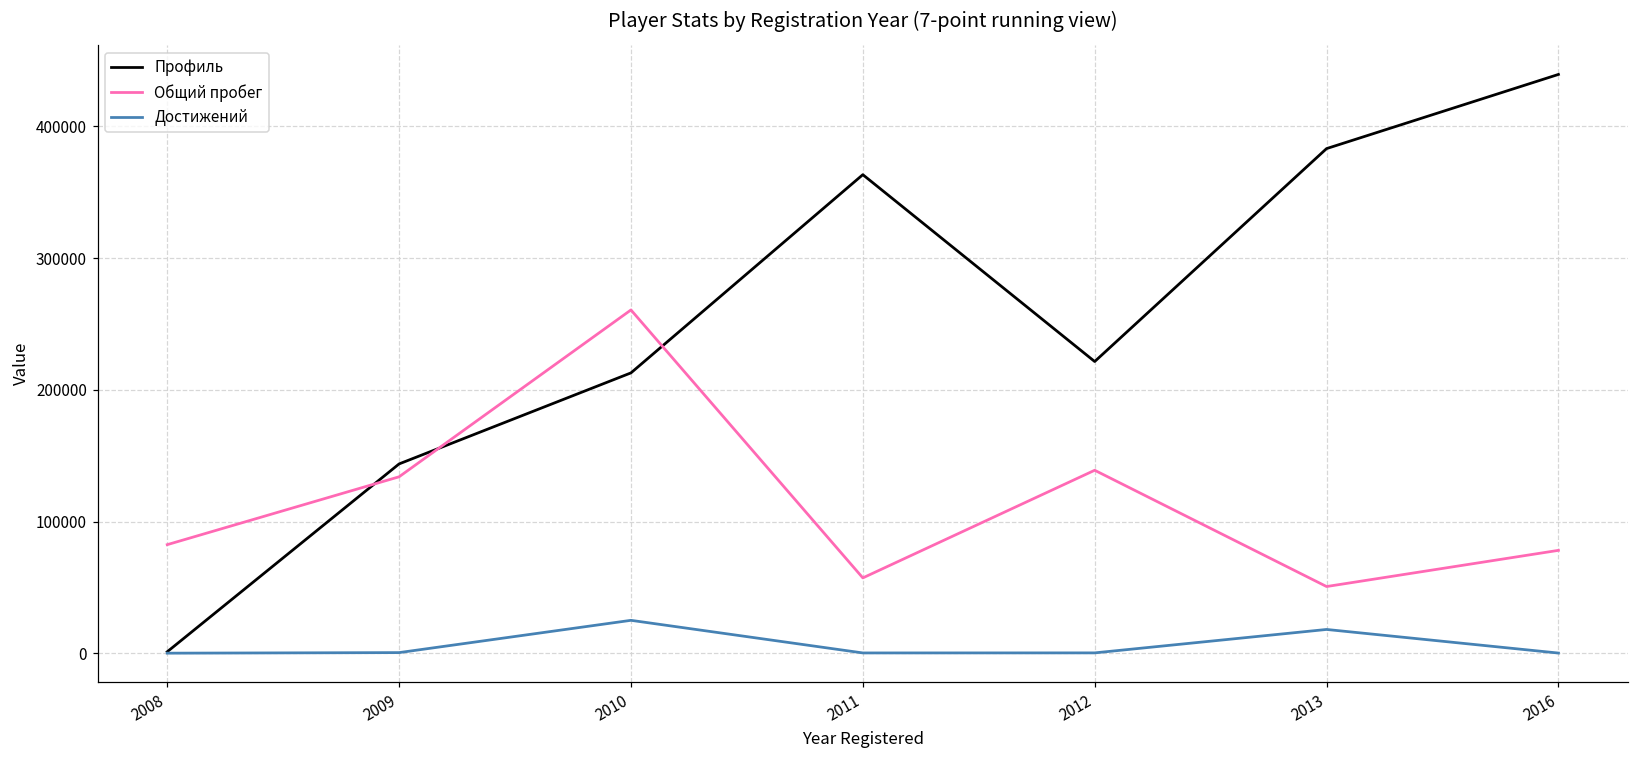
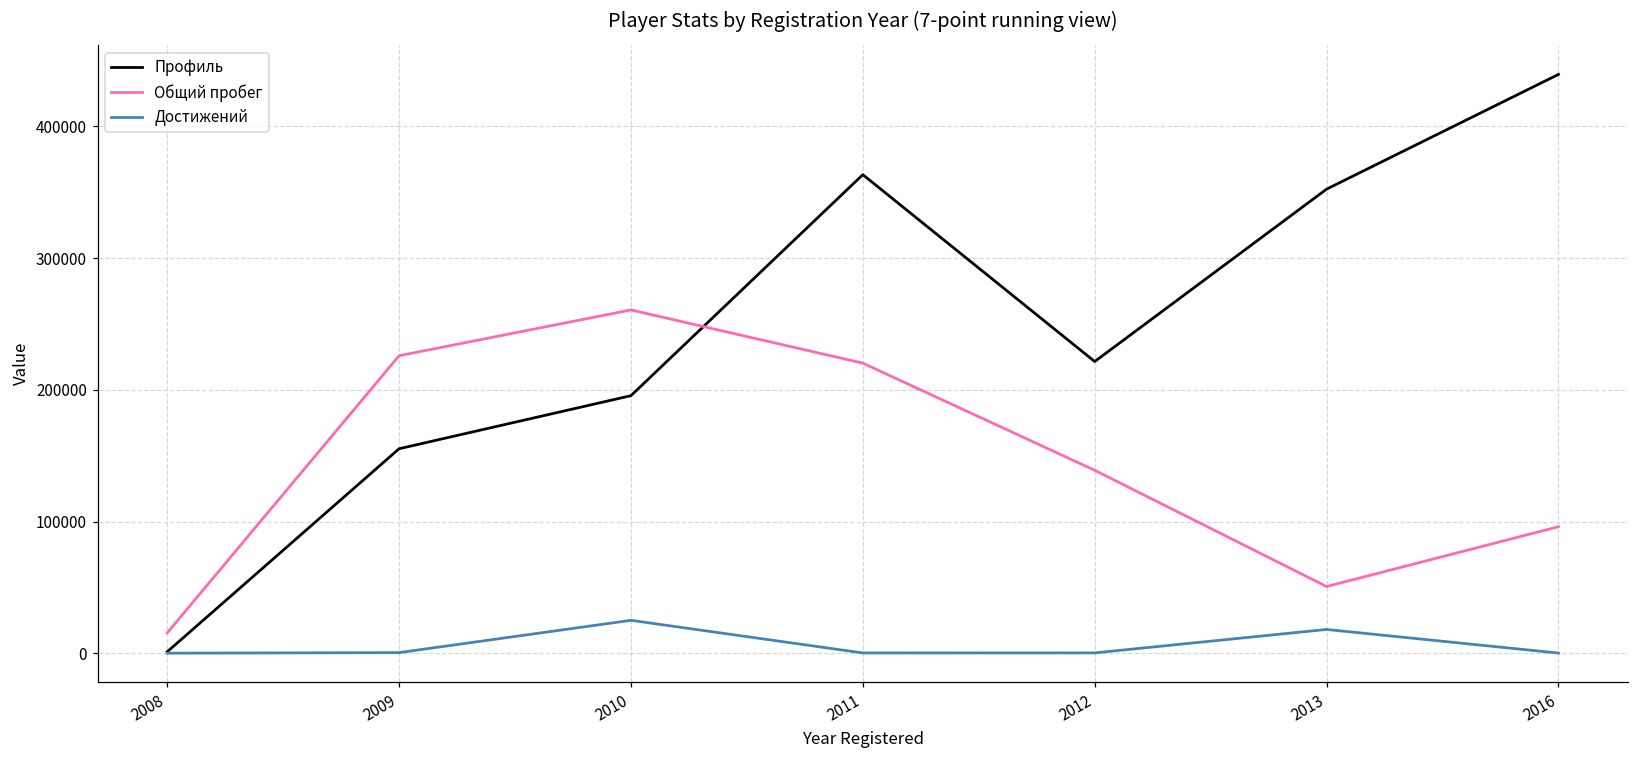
Общий пробег, 2008: 82000 -> 16000
Профиль, 2009: 144000 -> 155000
Общий пробег, 2009: 134000 -> 226000
Профиль, 2010: 213000 -> 196000
Общий пробег, 2011: 57000 -> 220000
Профиль, 2013: 383000 -> 352000
Общий пробег, 2016: 78000 -> 96000
